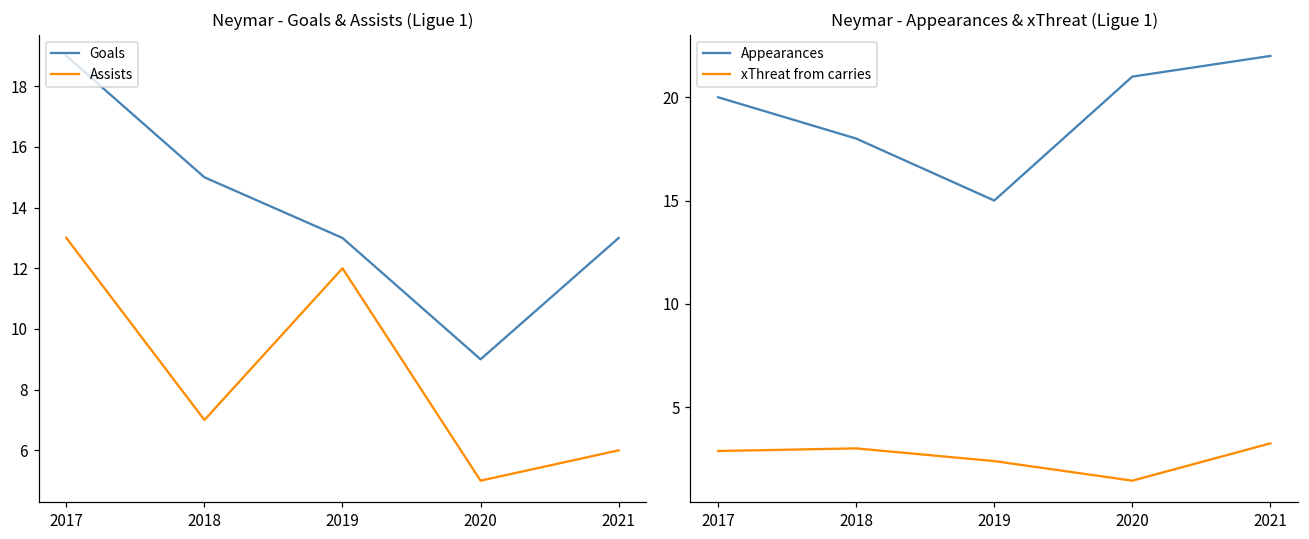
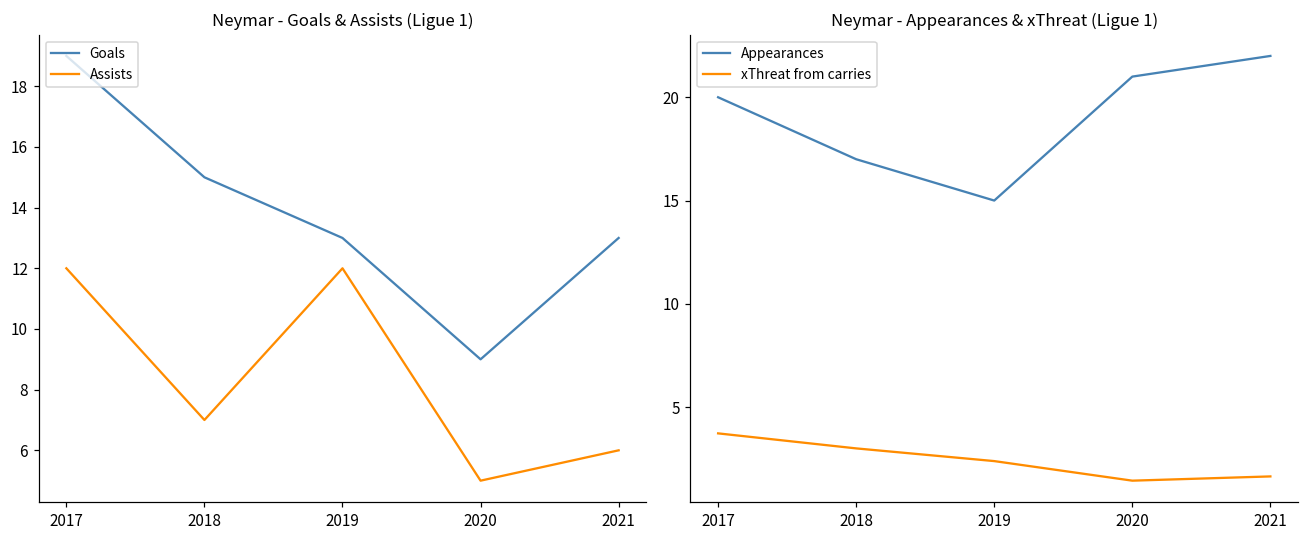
Neymar - Goals & Assists (Ligue 1), Assists, 2017: 13 -> 12
Neymar - Appearances & xThreat (Ligue 1), xThreat from carries, 2017: 2.9 -> 3.7
Neymar - Appearances & xThreat (Ligue 1), Appearances, 2018: 18 -> 17
Neymar - Appearances & xThreat (Ligue 1), xThreat from carries, 2021: 3.2 -> 1.6
